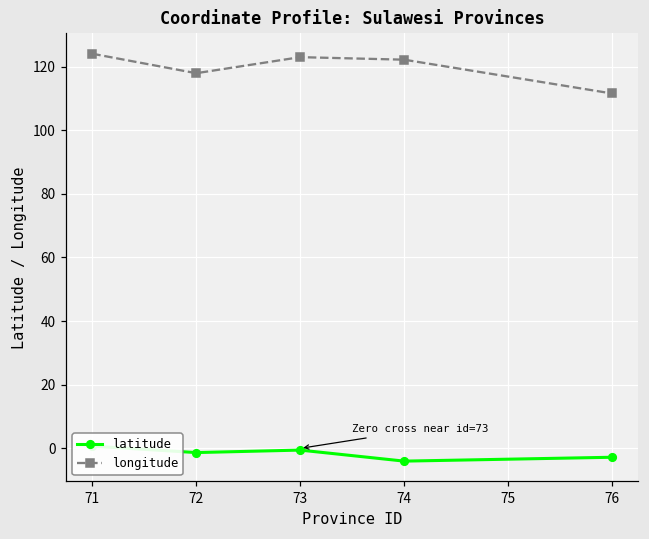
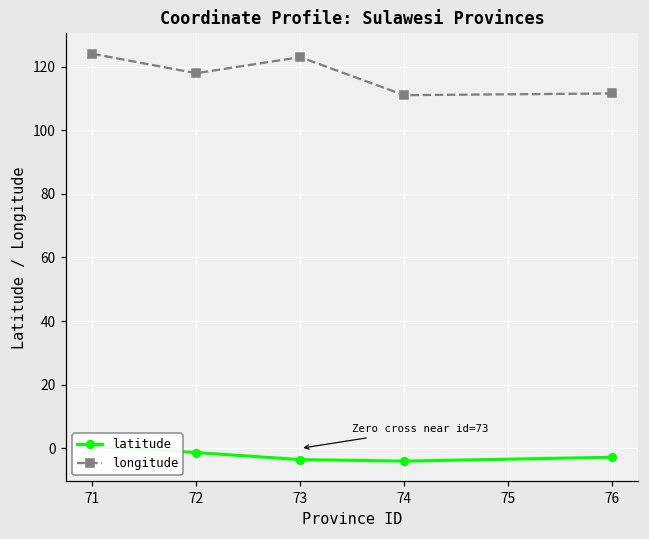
latitude, 73: -1 -> -4
longitude, 74: 122 -> 111
